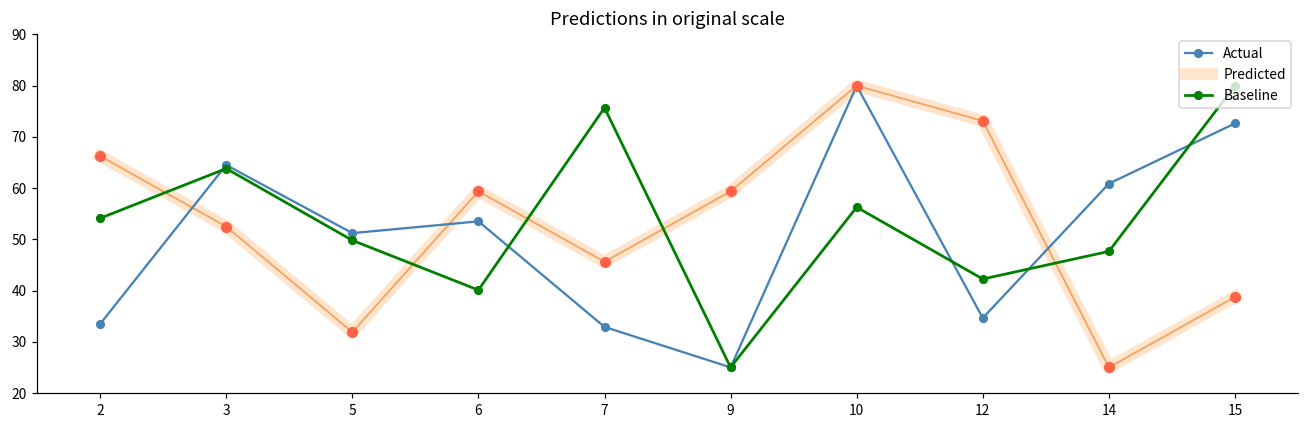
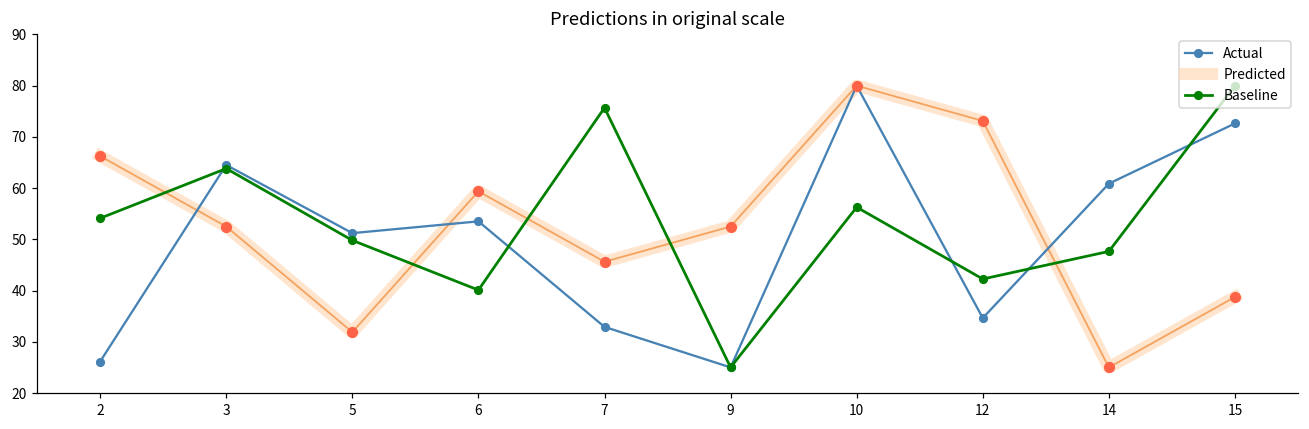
Actual, 2: 33 -> 26
Predicted, 9: 59 -> 53
